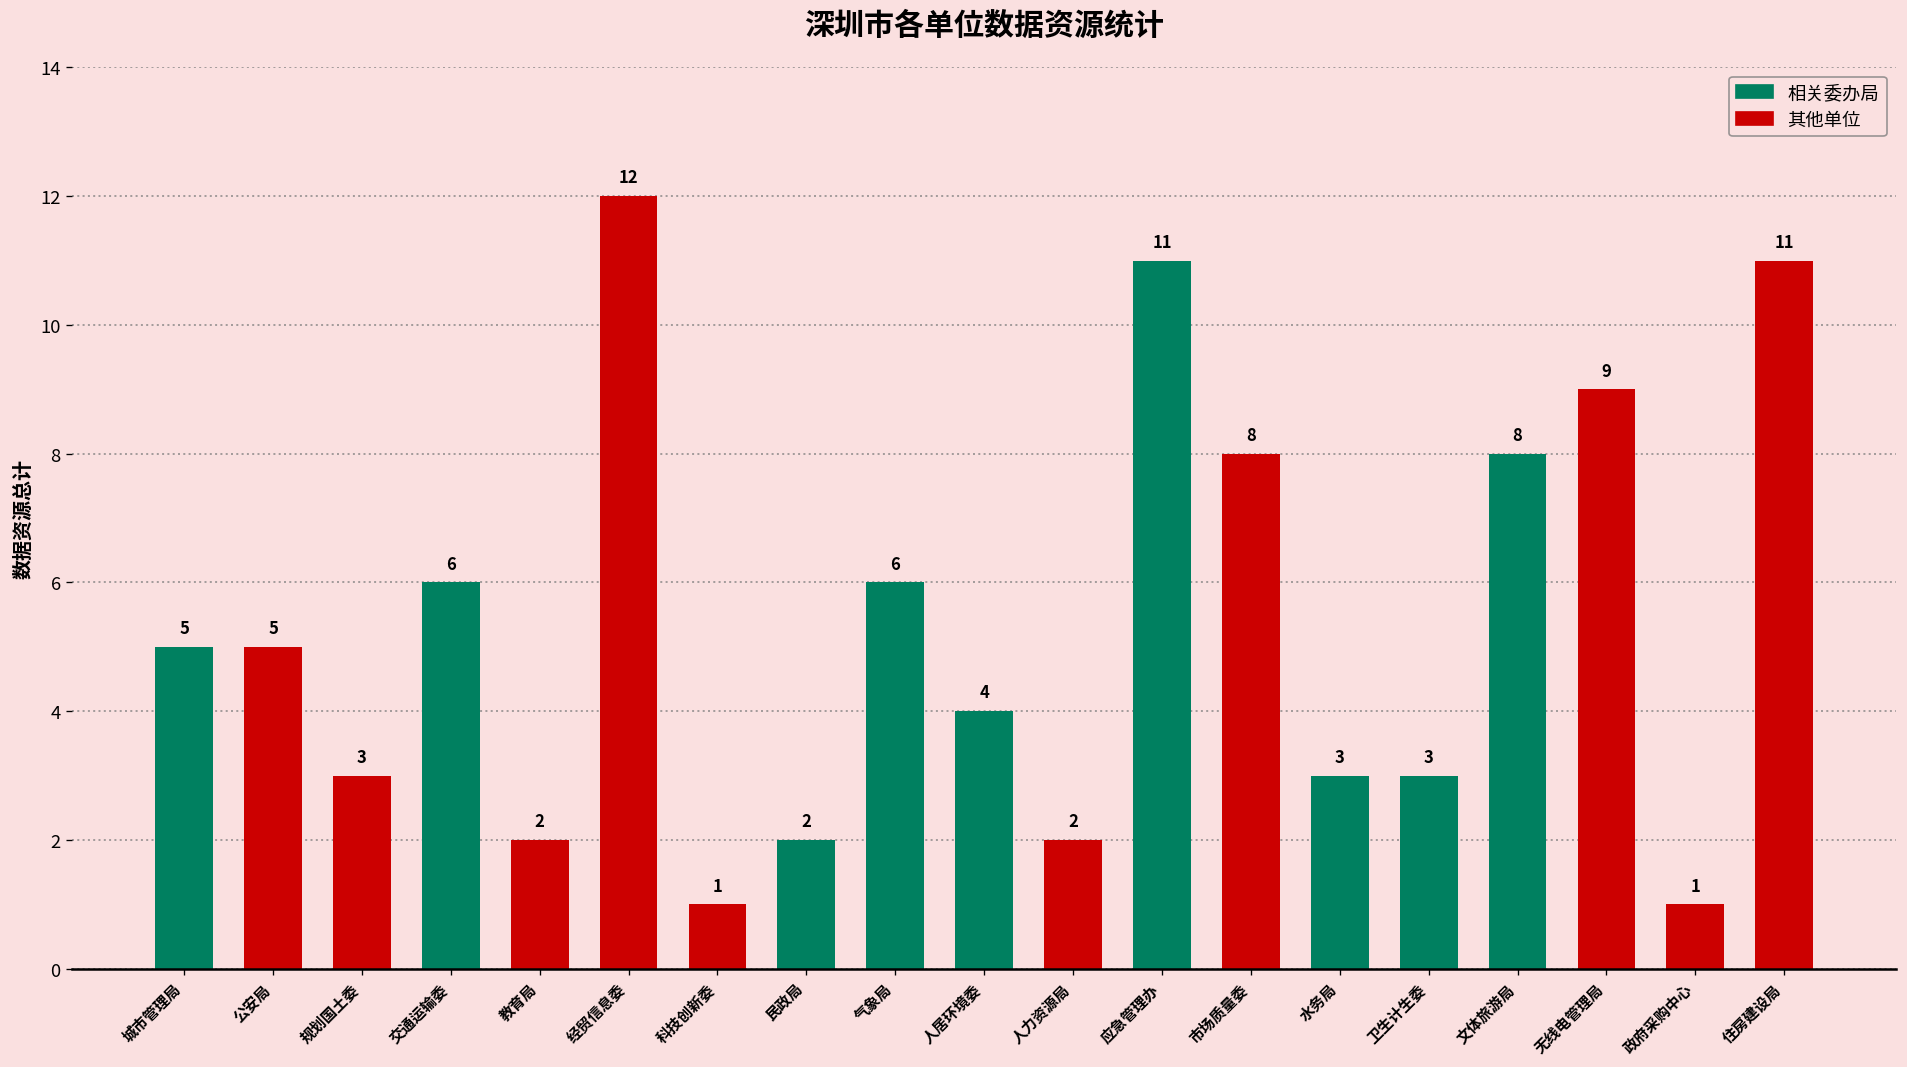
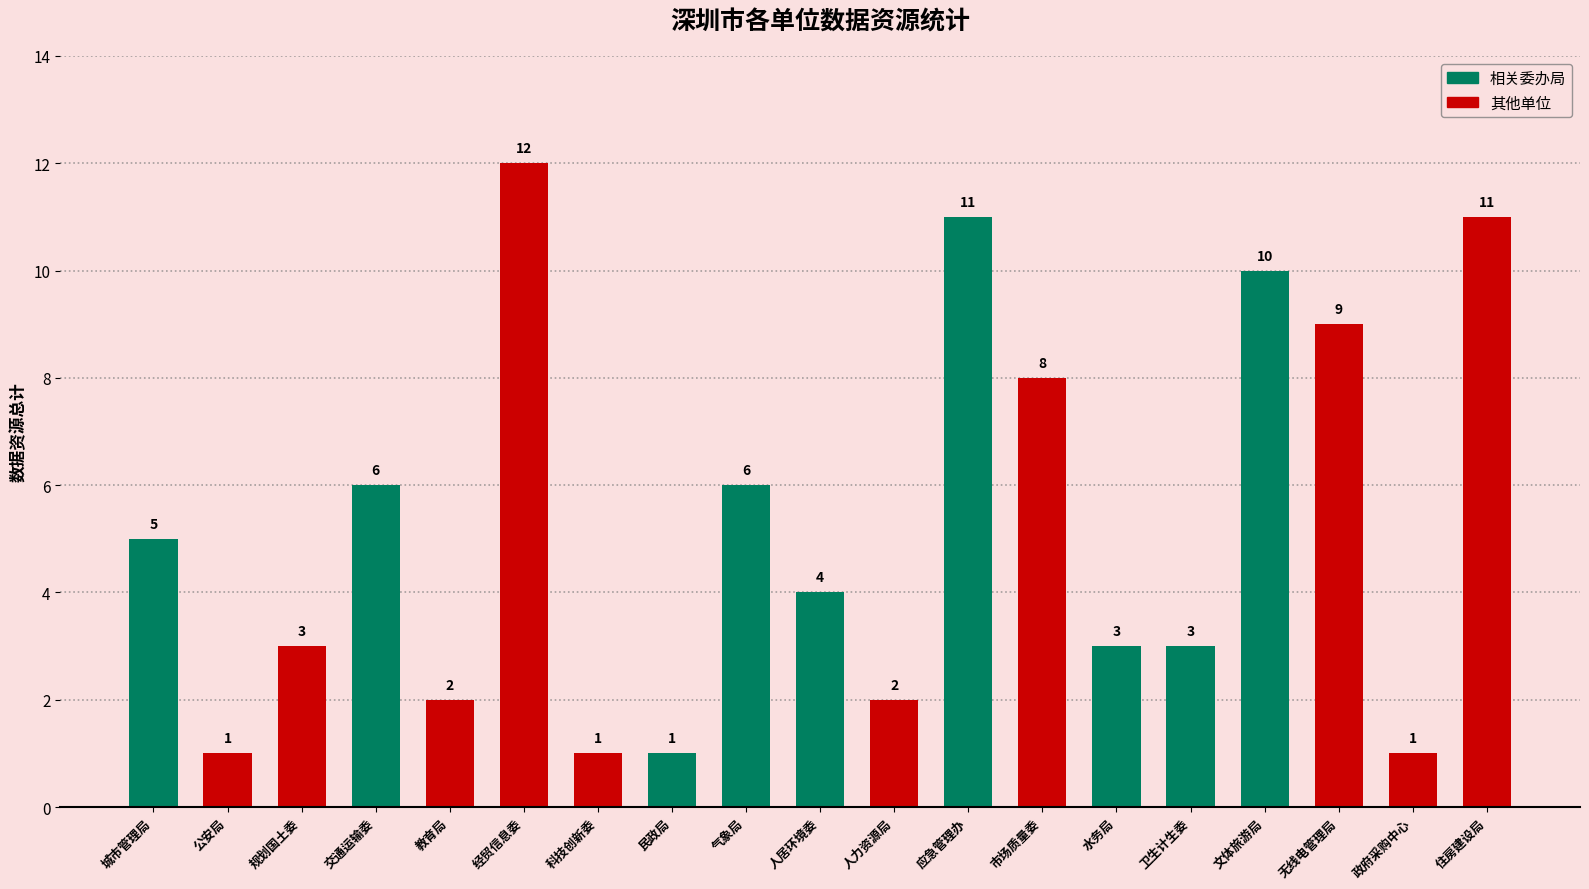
公安局: 5 -> 1
民政局: 2 -> 1
文体旅游局: 8 -> 10
